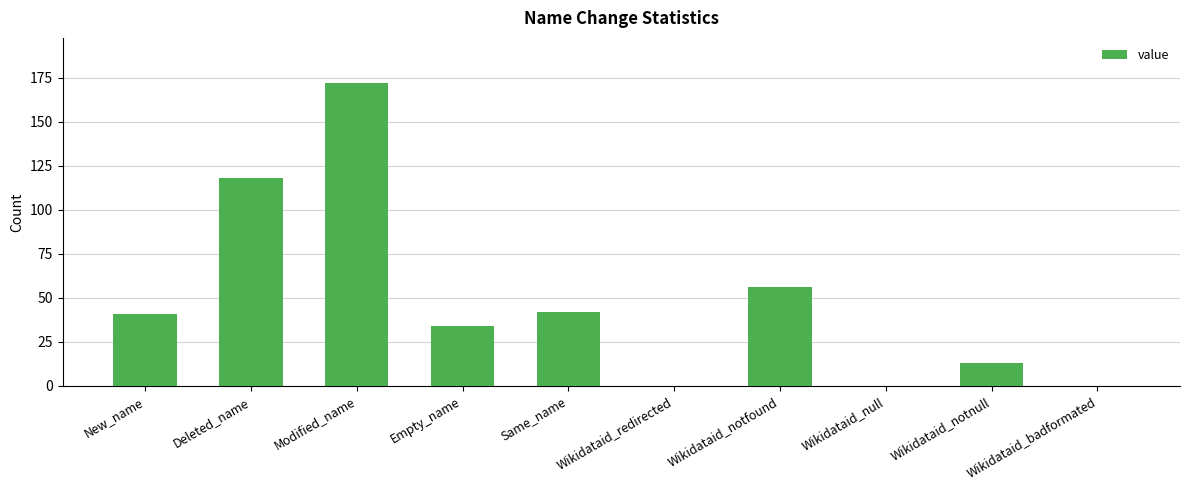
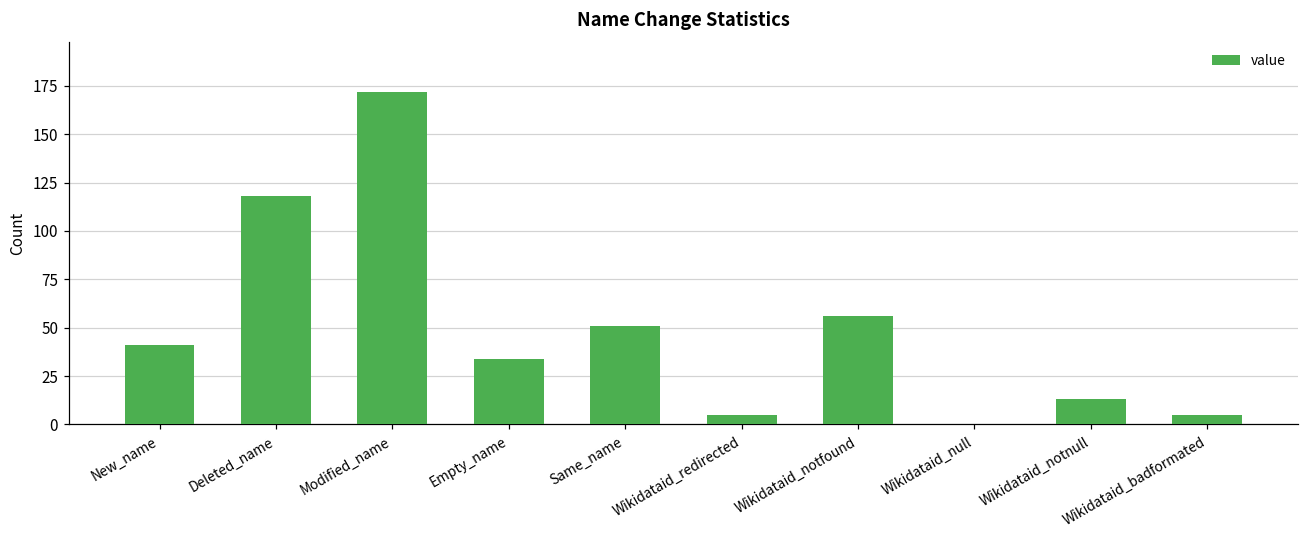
Same_name: 42 -> 51
Wikidataid_redirected: 0 -> 5
Wikidataid_badformated: 0 -> 5
